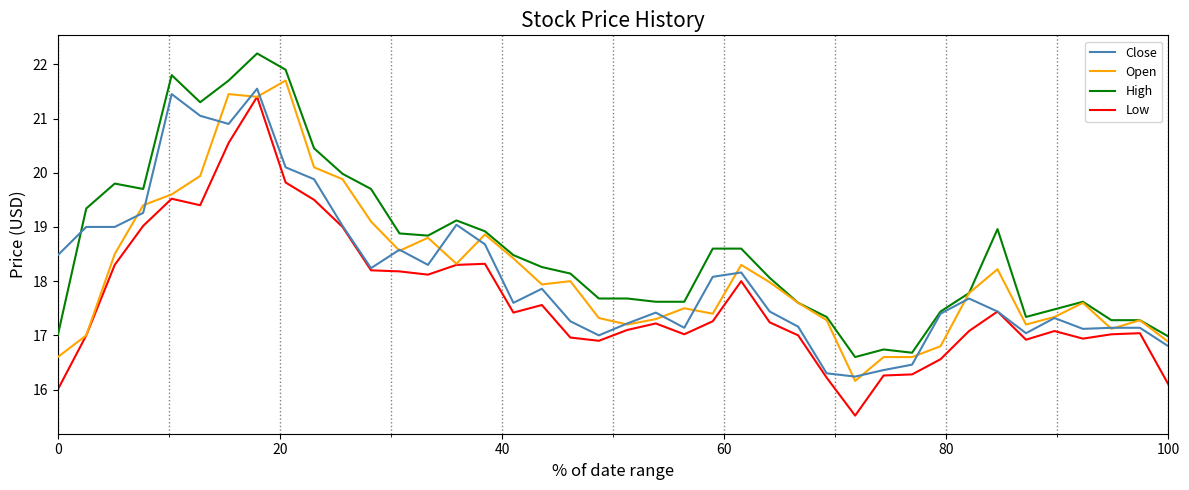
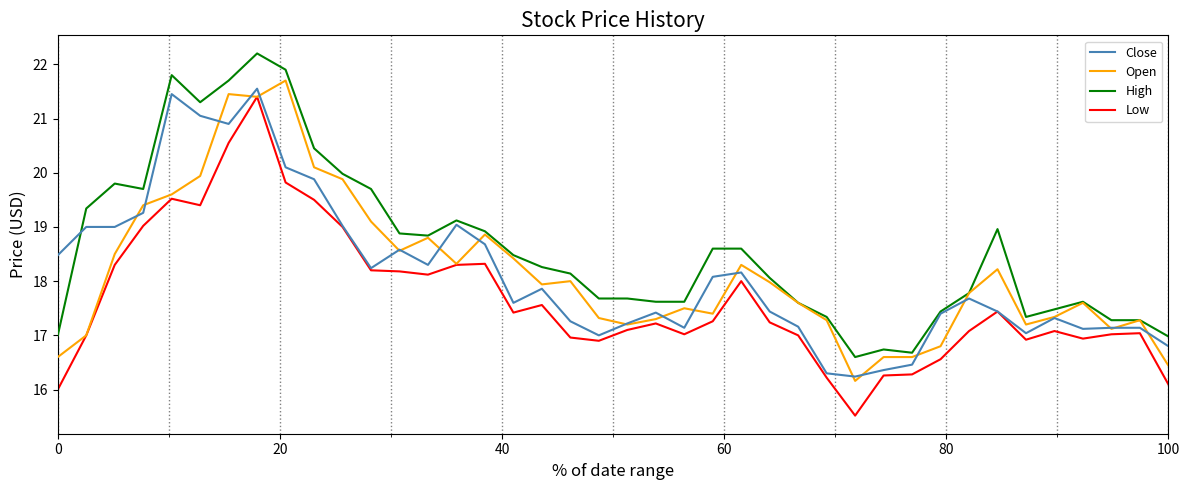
Open, 100: 16.9 -> 16.4
